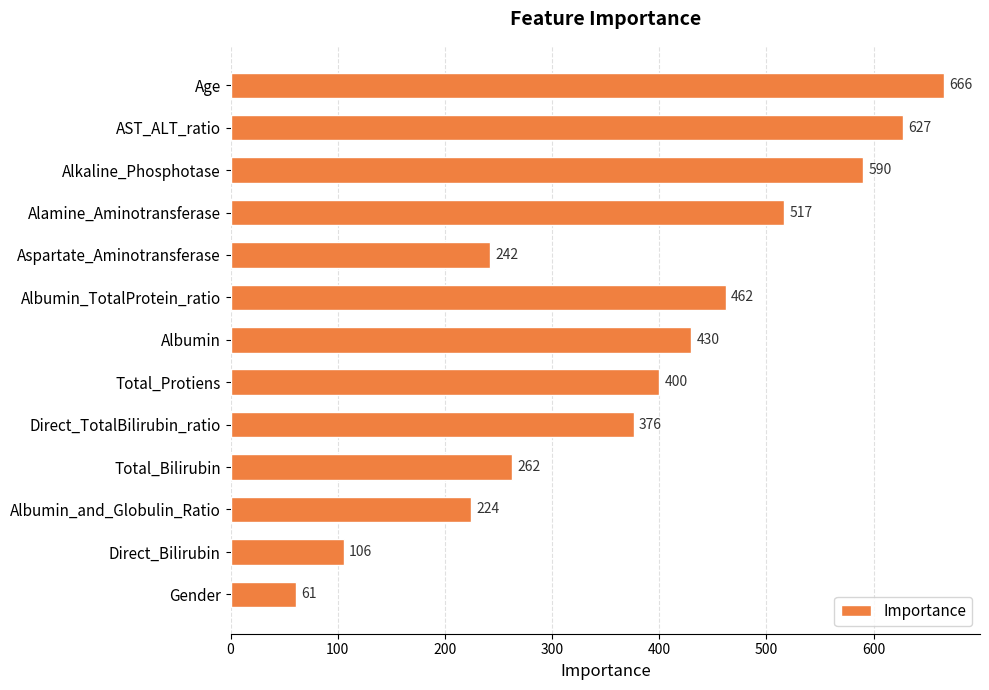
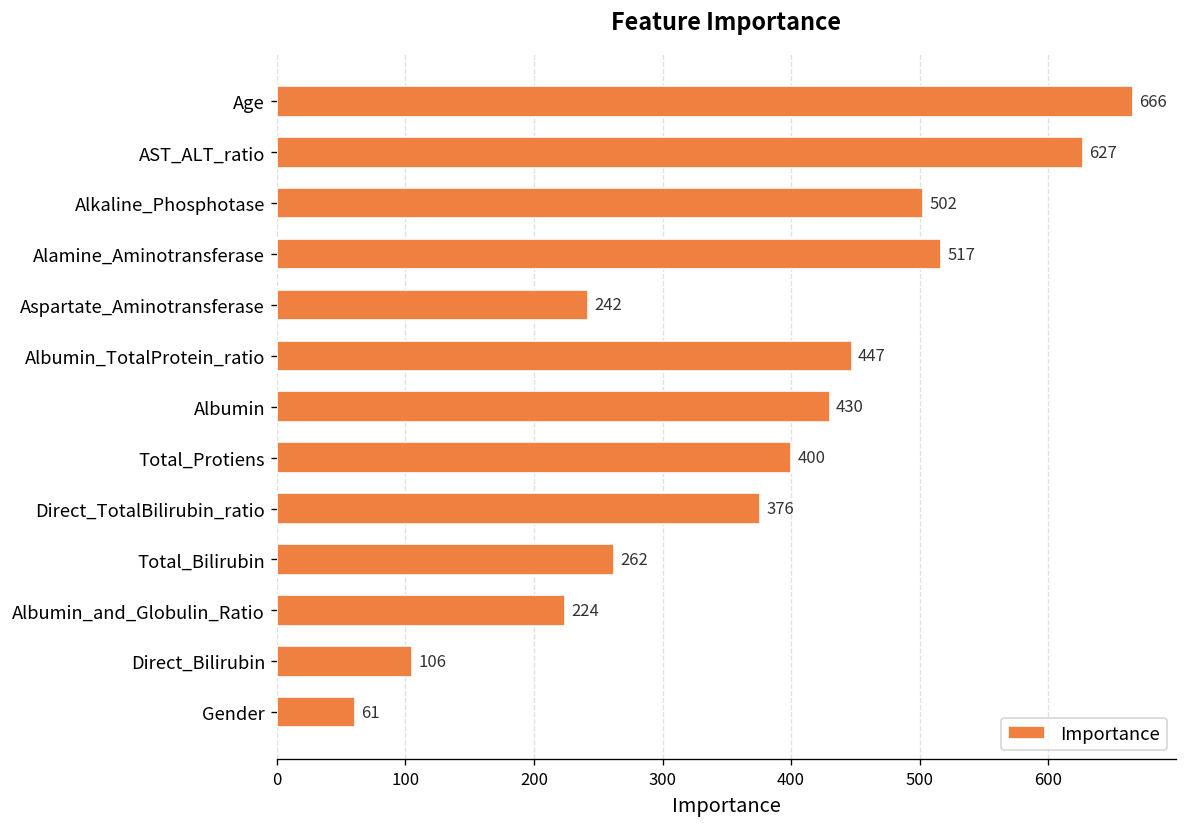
Alkaline_Phosphotase: 590 -> 502
Albumin_TotalProtein_ratio: 462 -> 447
